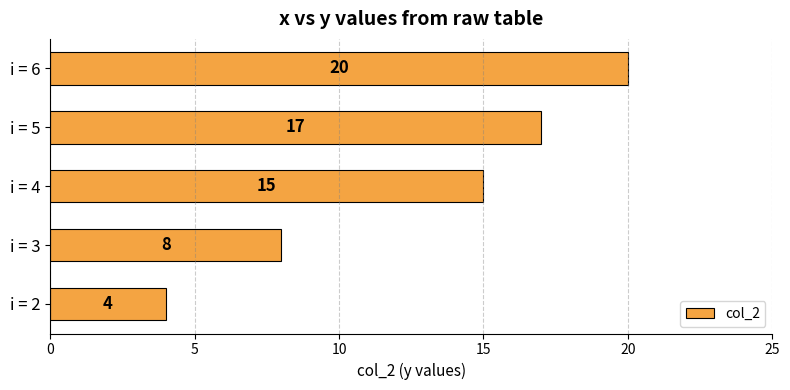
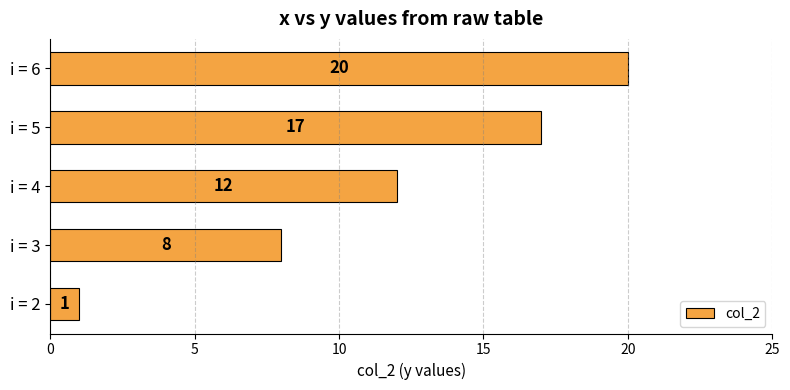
i = 4: 15 -> 12
i = 2: 4 -> 1
